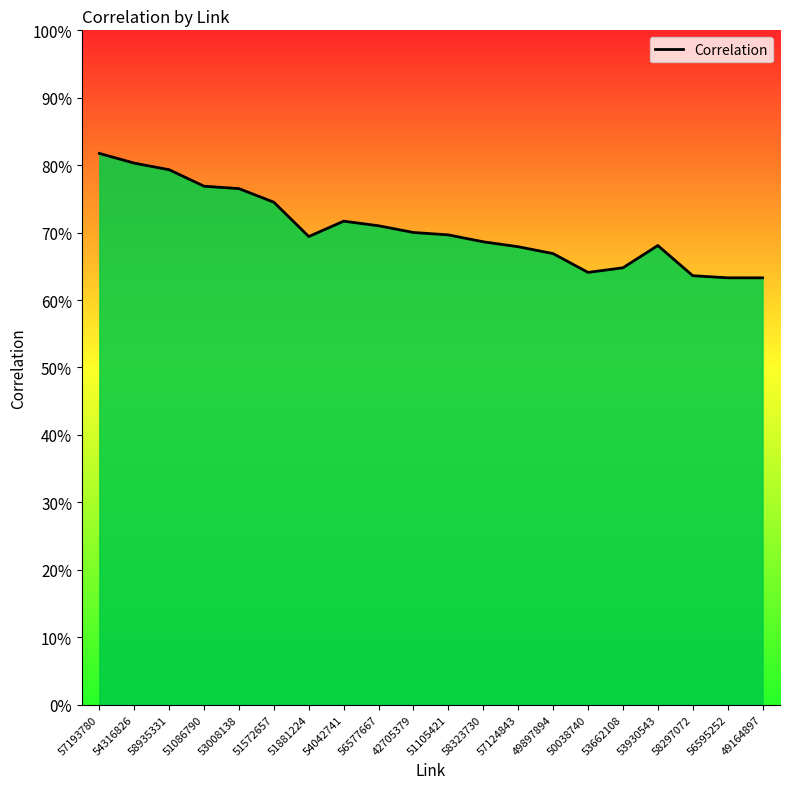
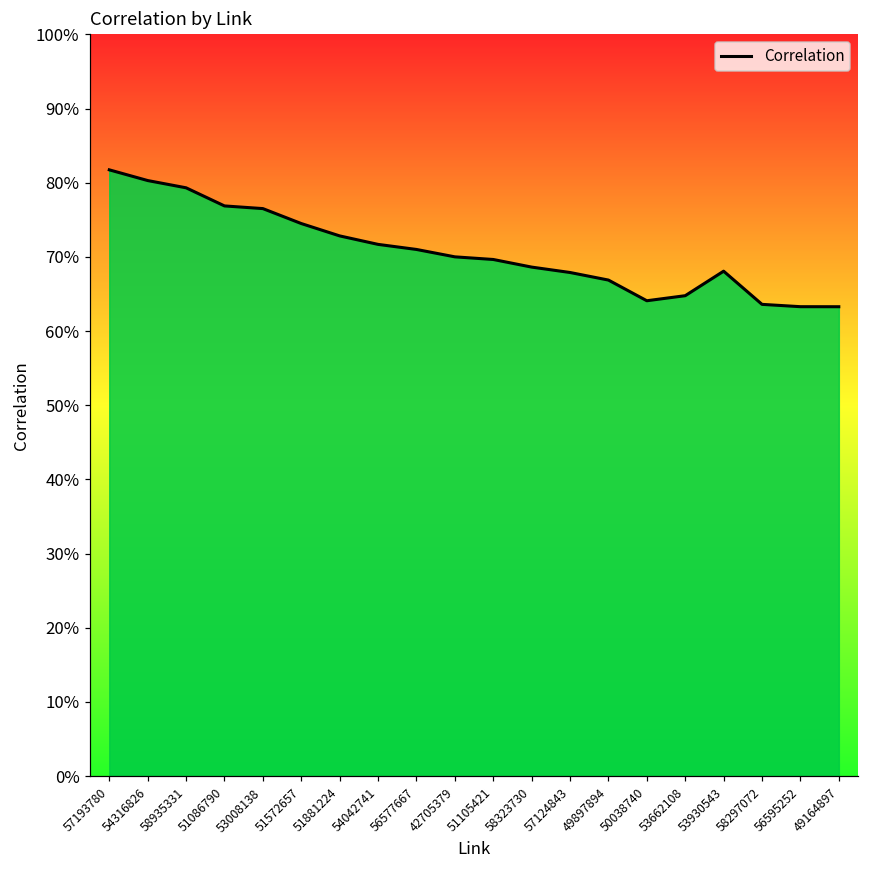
51881224: 69% -> 73%
